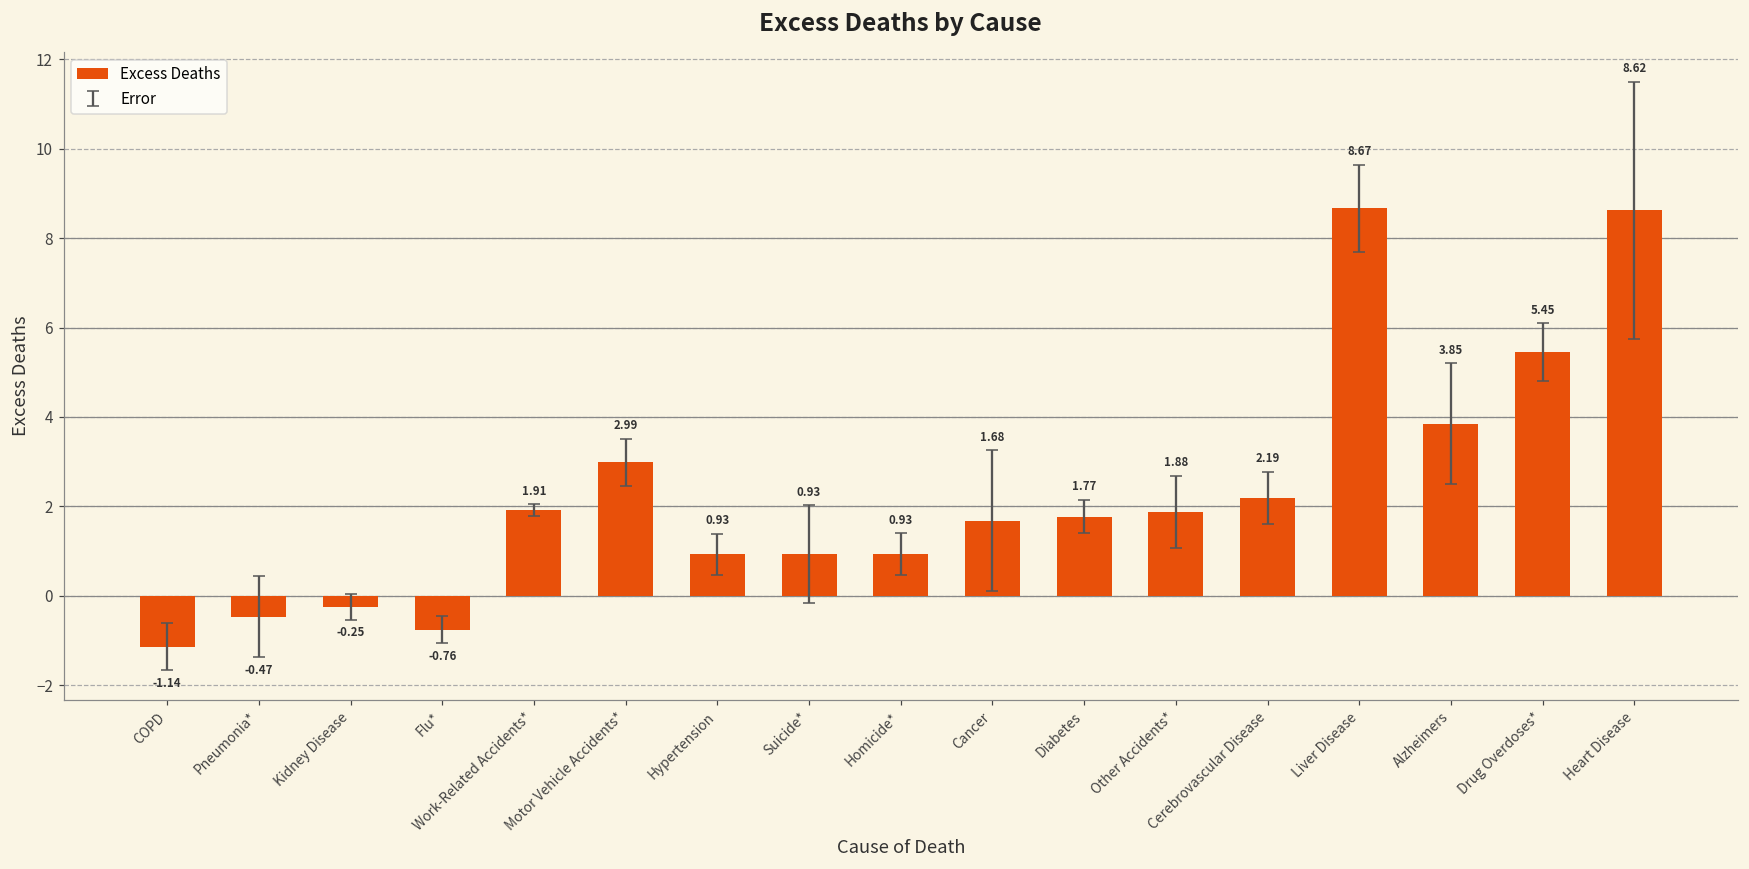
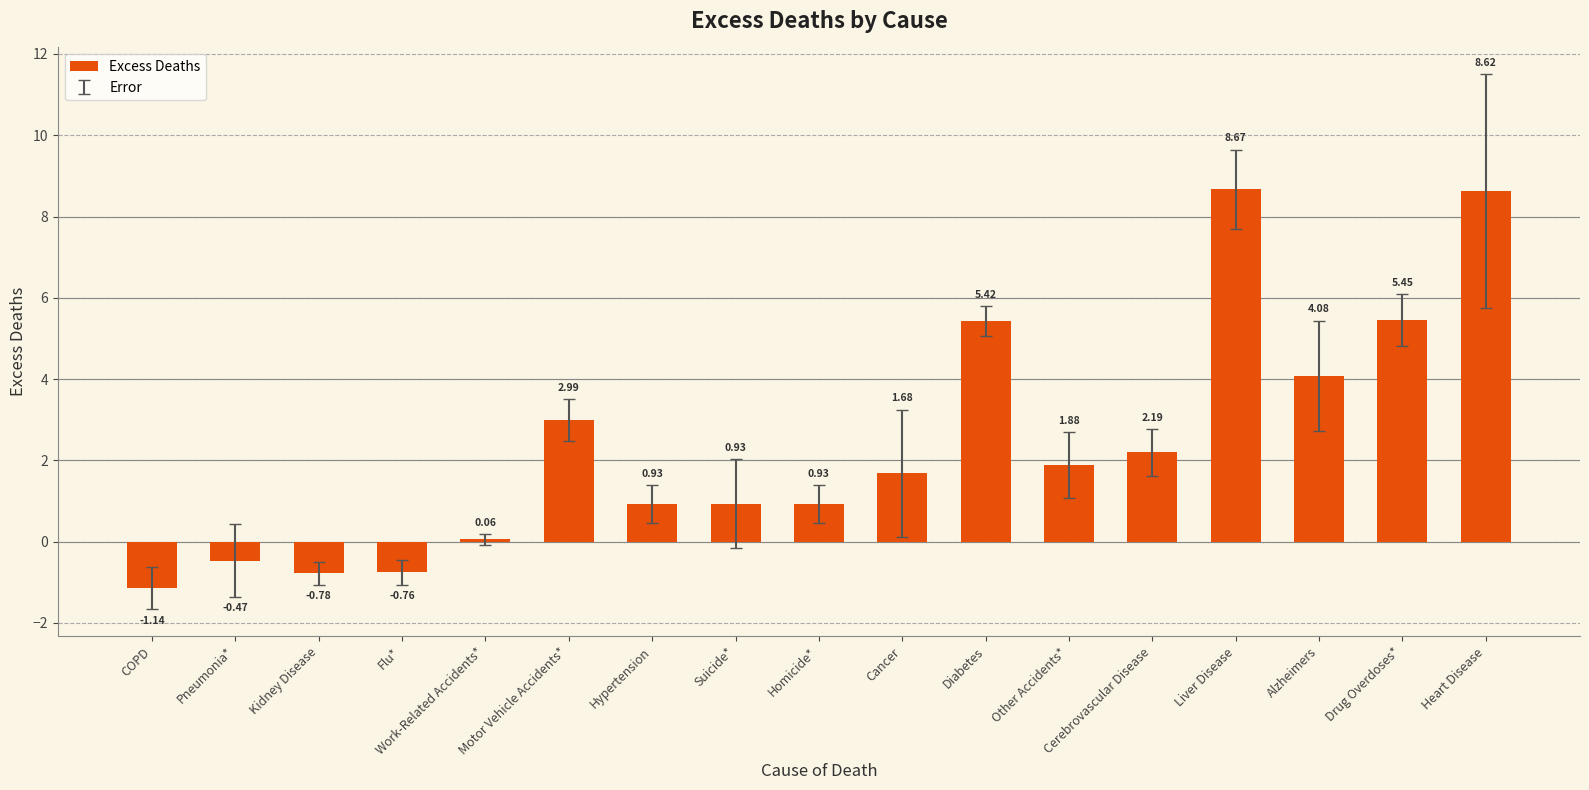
Excess Deaths, Kidney Disease: -0.25 -> -0.78
Excess Deaths, Work-Related Accidents*: 1.91 -> 0.06
Excess Deaths, Diabetes: 1.77 -> 5.42
Excess Deaths, Alzheimers: 3.85 -> 4.08
